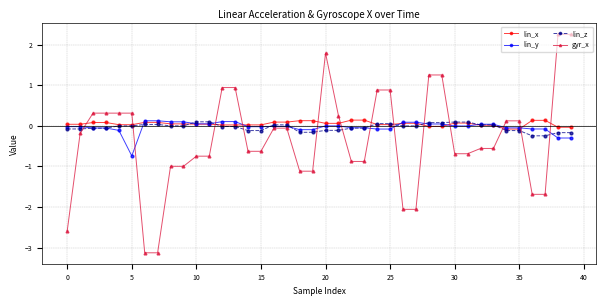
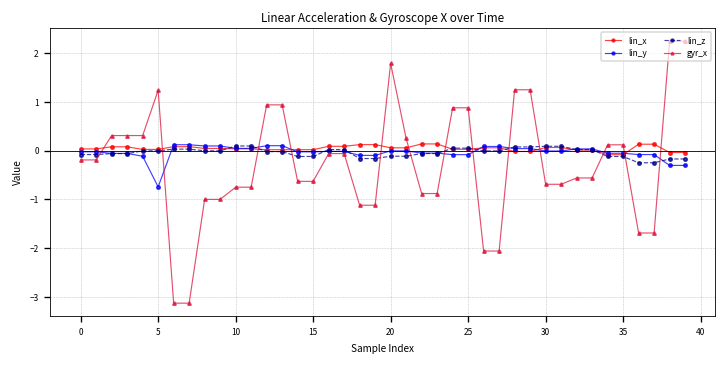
gyr_x, 0: -2.6 -> -0.2
gyr_x, 5: 0.3 -> 1.2
